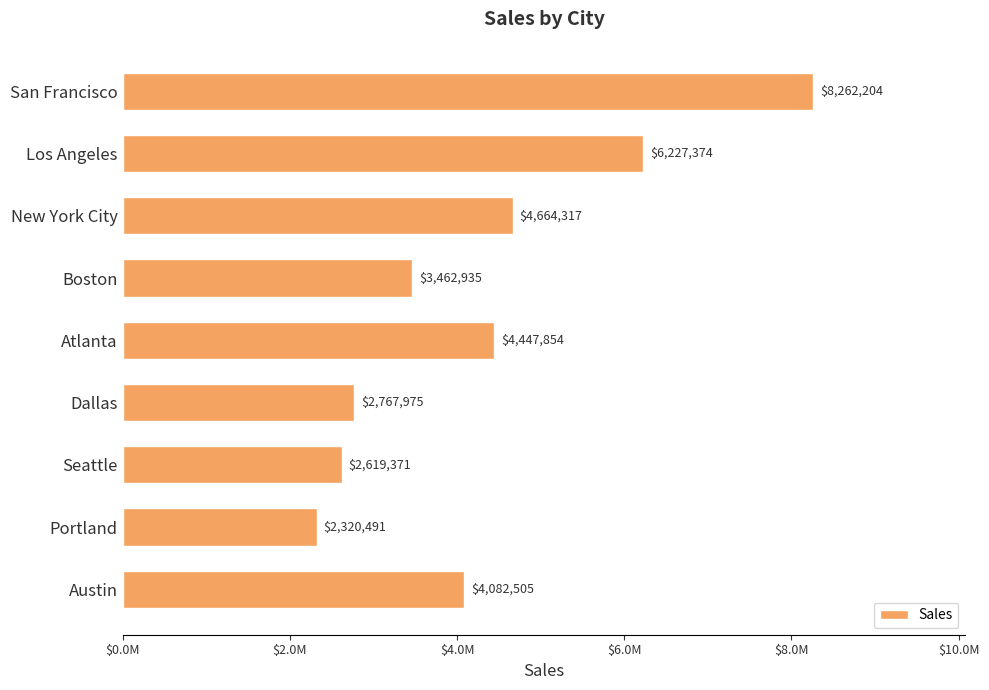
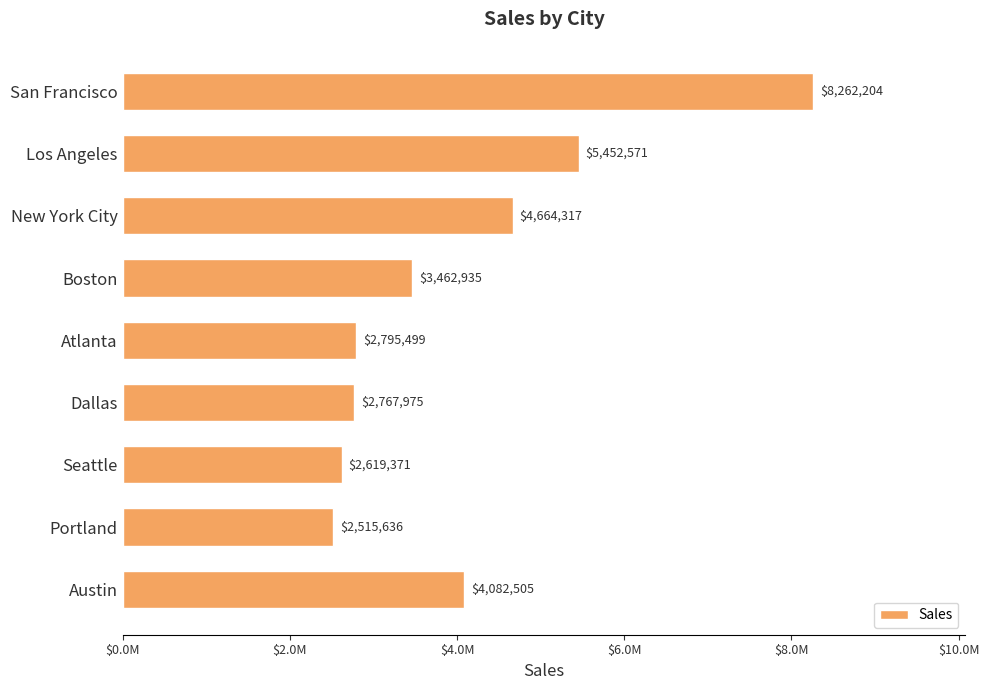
Los Angeles: $6,227,374 -> $5,452,571
Atlanta: $4,447,854 -> $2,795,499
Portland: $2,320,491 -> $2,515,636
